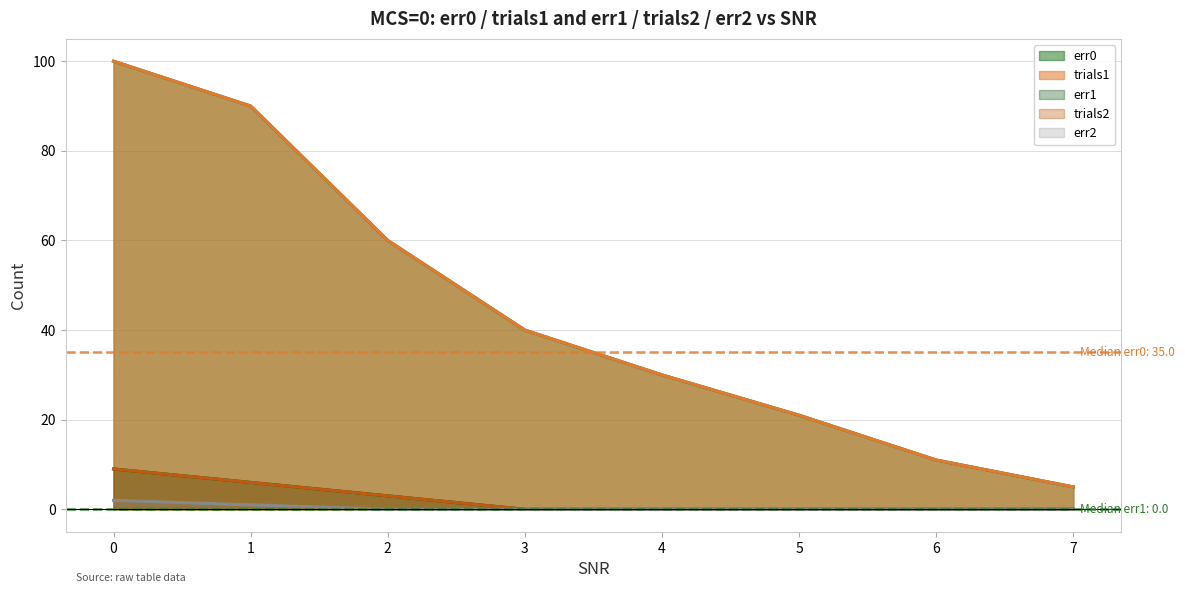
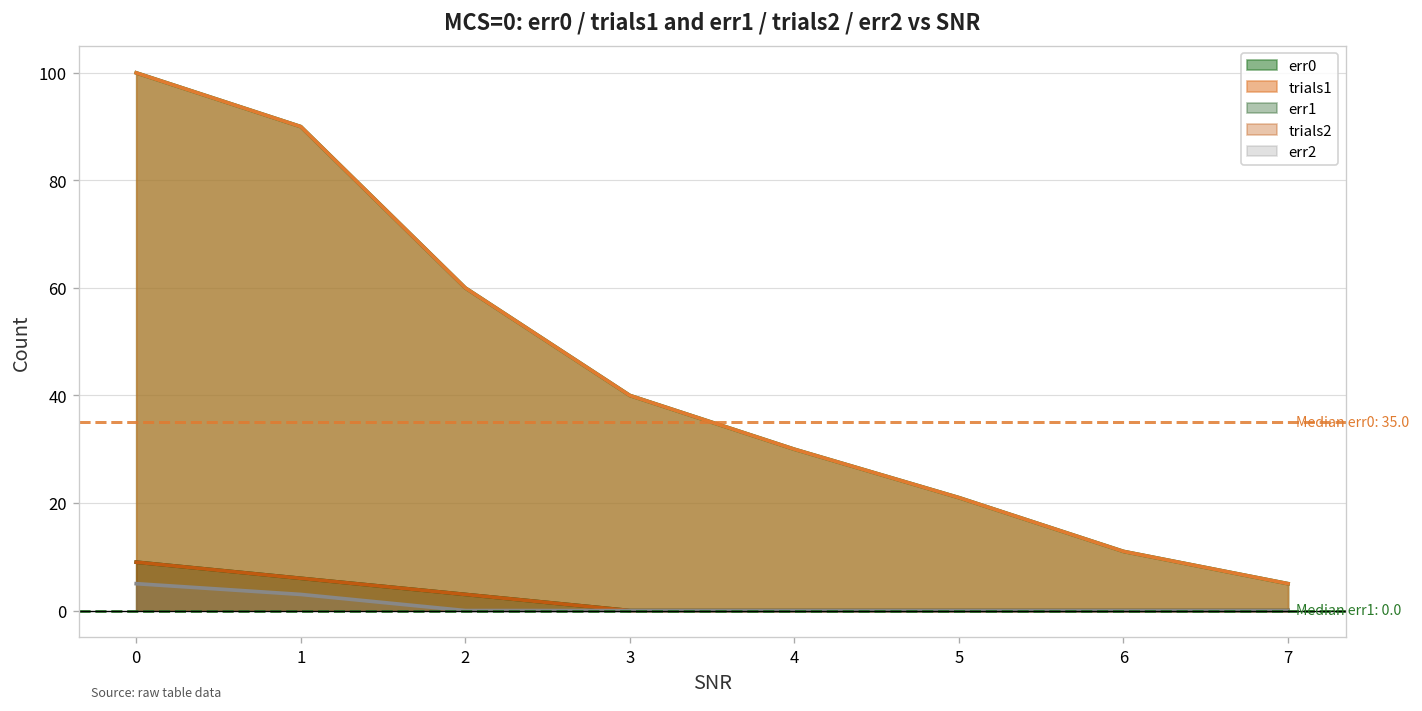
err2, 0: 2 -> 5
err2, 1: 1 -> 3
